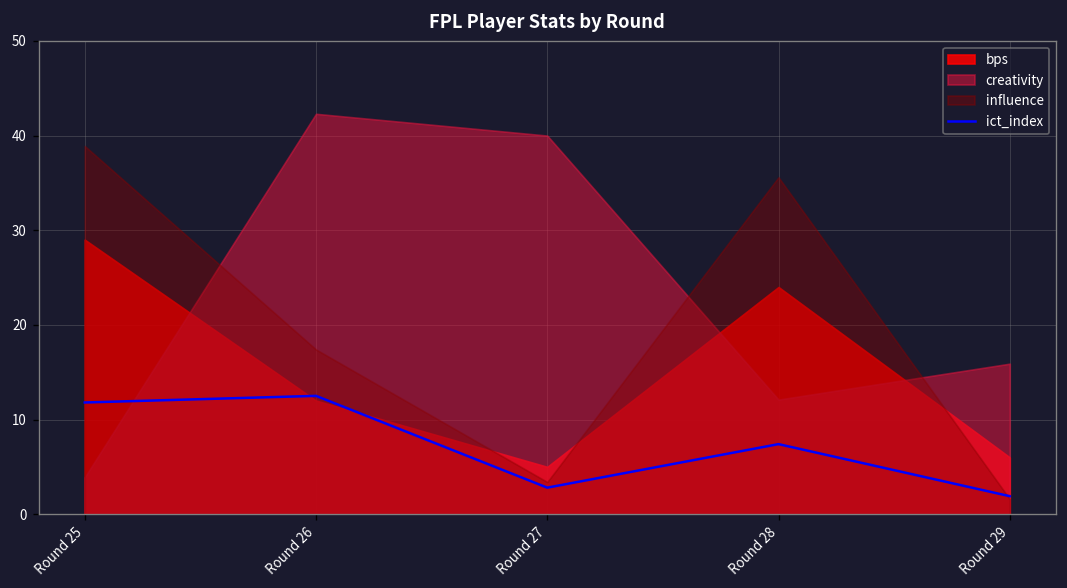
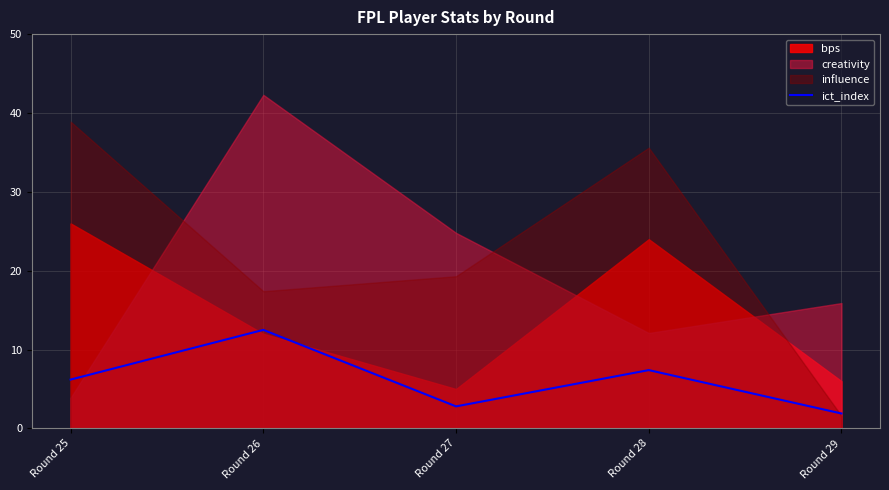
ict_index, Round 25: 12 -> 6
bps, Round 25: 29 -> 26
creativity, Round 27: 40 -> 25
influence, Round 27: 3 -> 19
